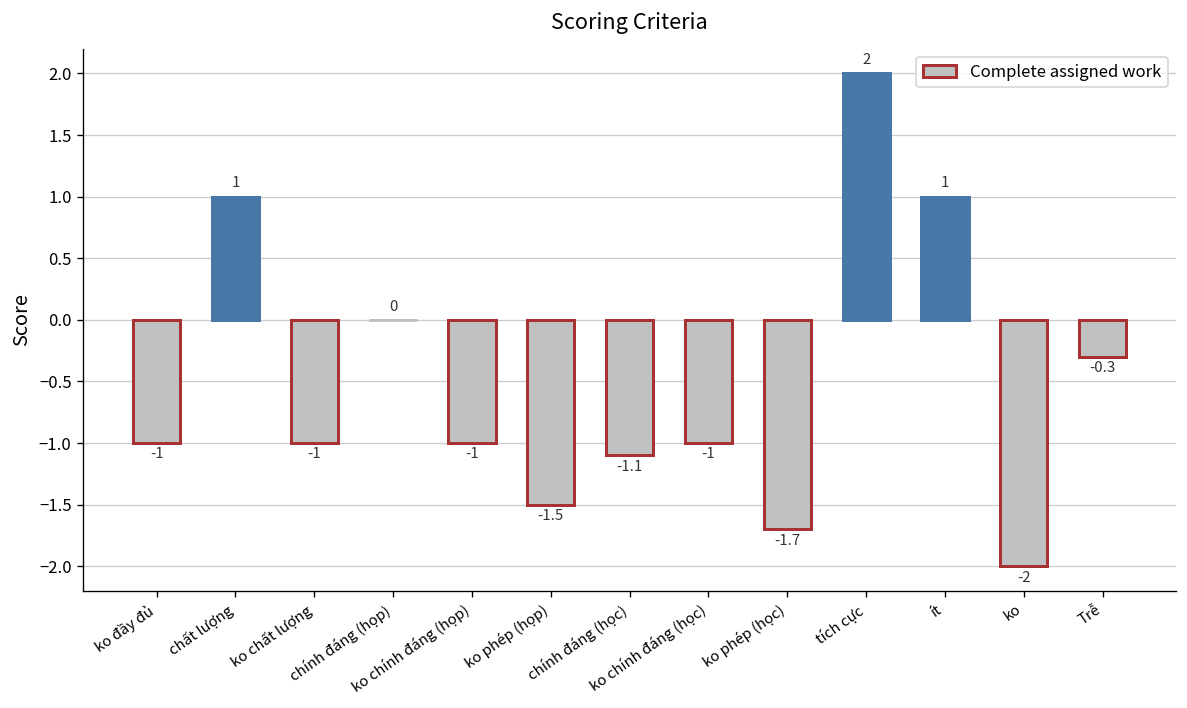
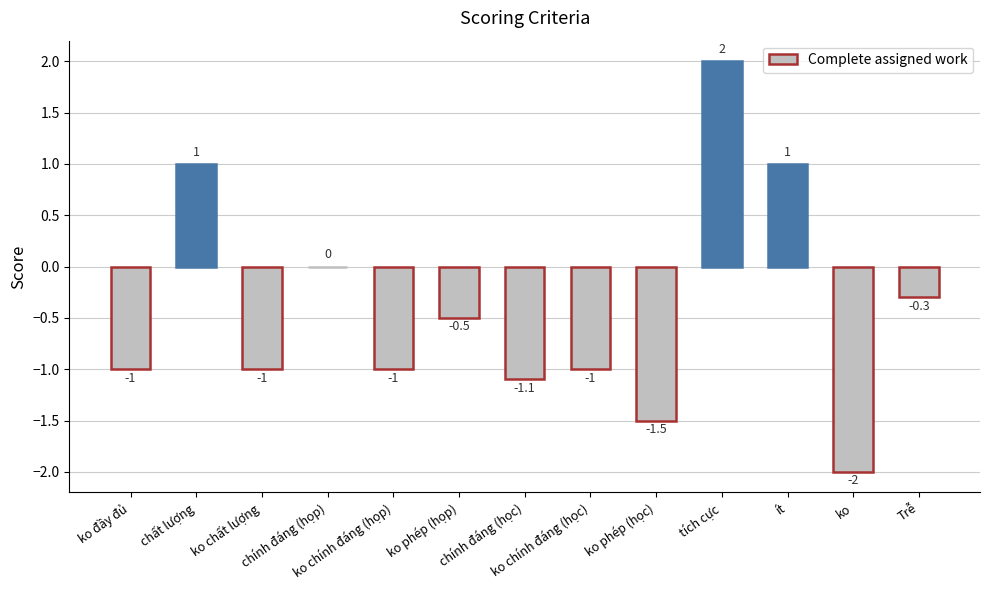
ko phép (họp): -1.5 -> -0.5
ko phép (học): -1.7 -> -1.5
